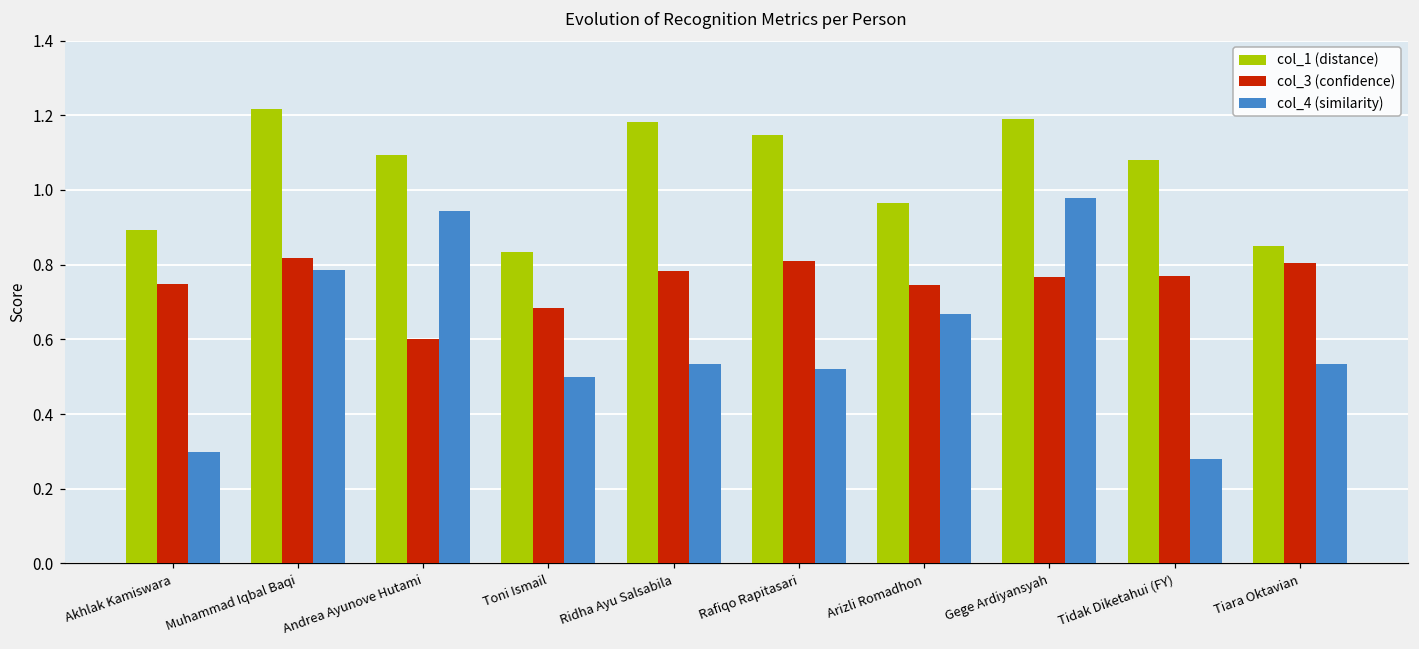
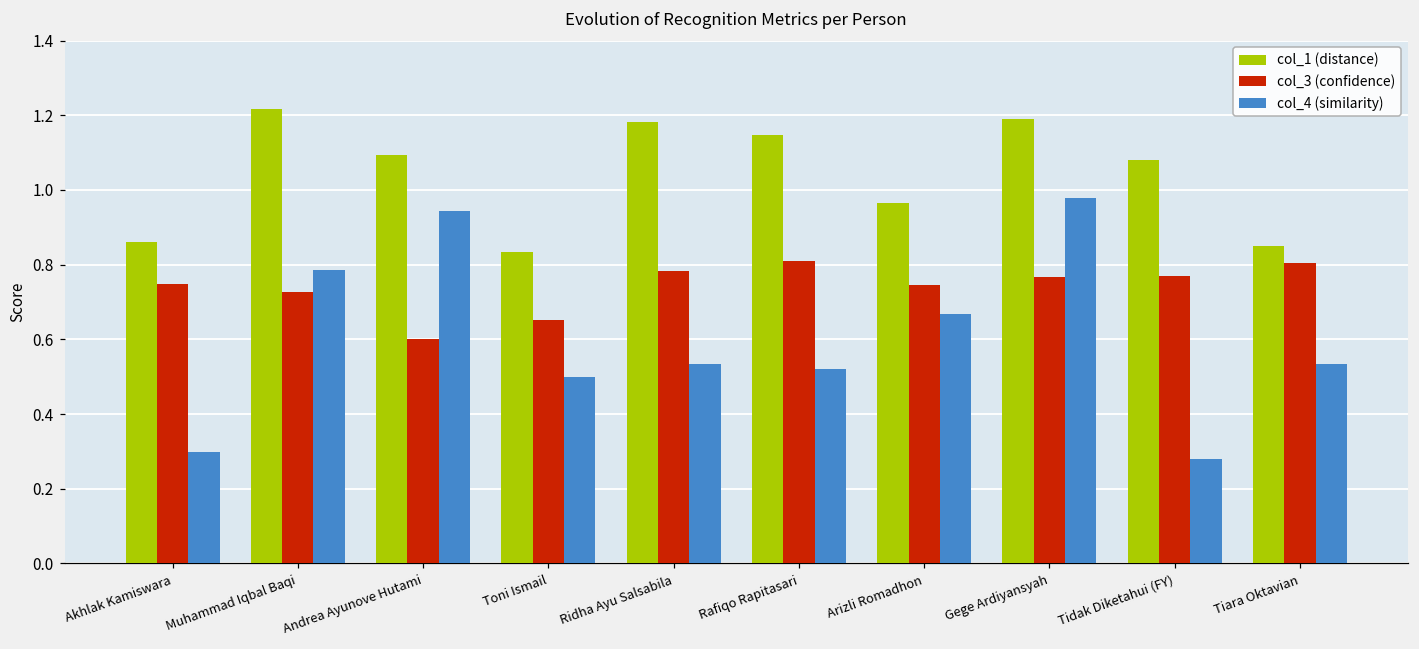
col_1 (distance), Akhlak Kamiswara: 0.89 -> 0.86
col_3 (confidence), Muhammad Iqbal Baqi: 0.82 -> 0.73
col_3 (confidence), Toni Ismail: 0.69 -> 0.65
